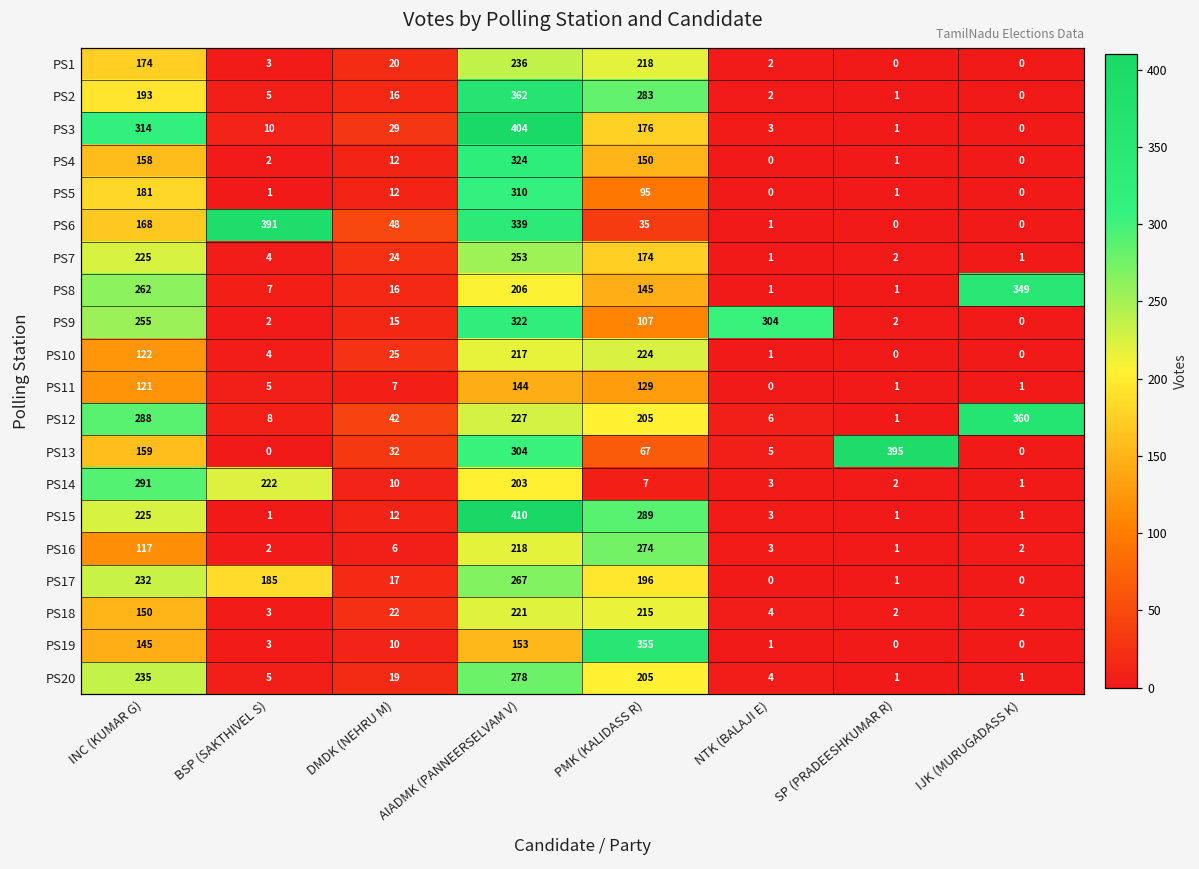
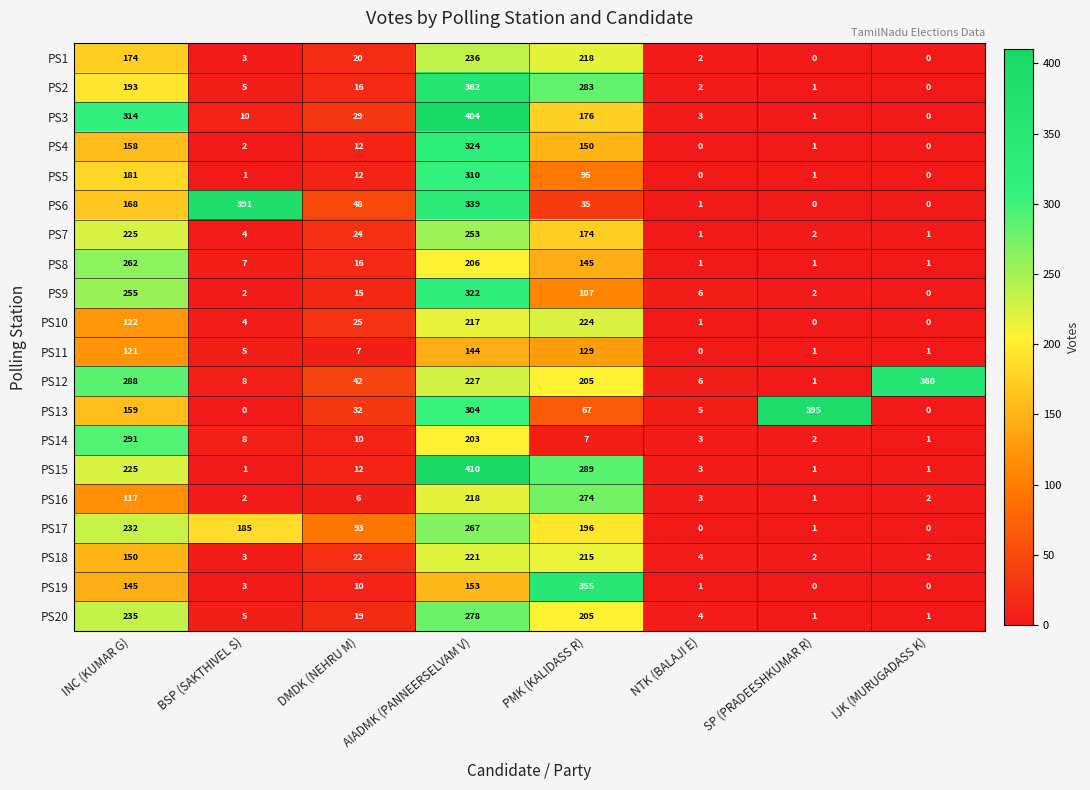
PS8, IJK (MURUGADASS K): 349 -> 1
PS9, NTK (BALAJI E): 304 -> 6
PS14, BSP (SAKTHIVEL S): 222 -> 8
PS17, DMDK (NEHRU M): 17 -> 93
